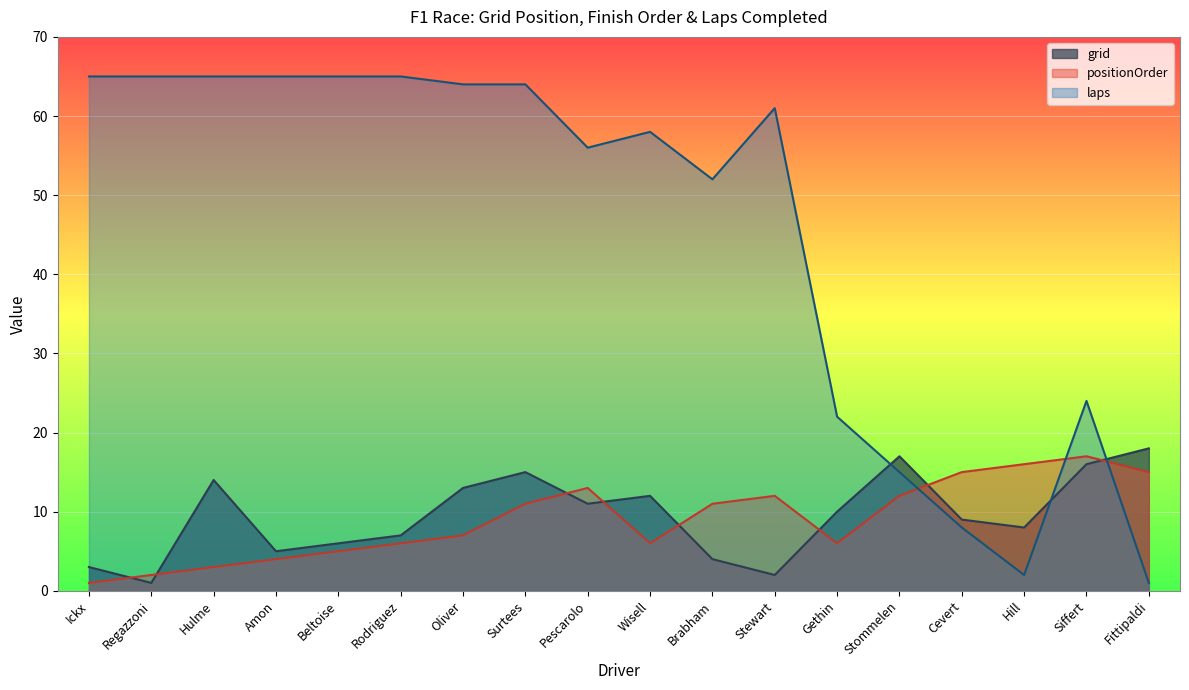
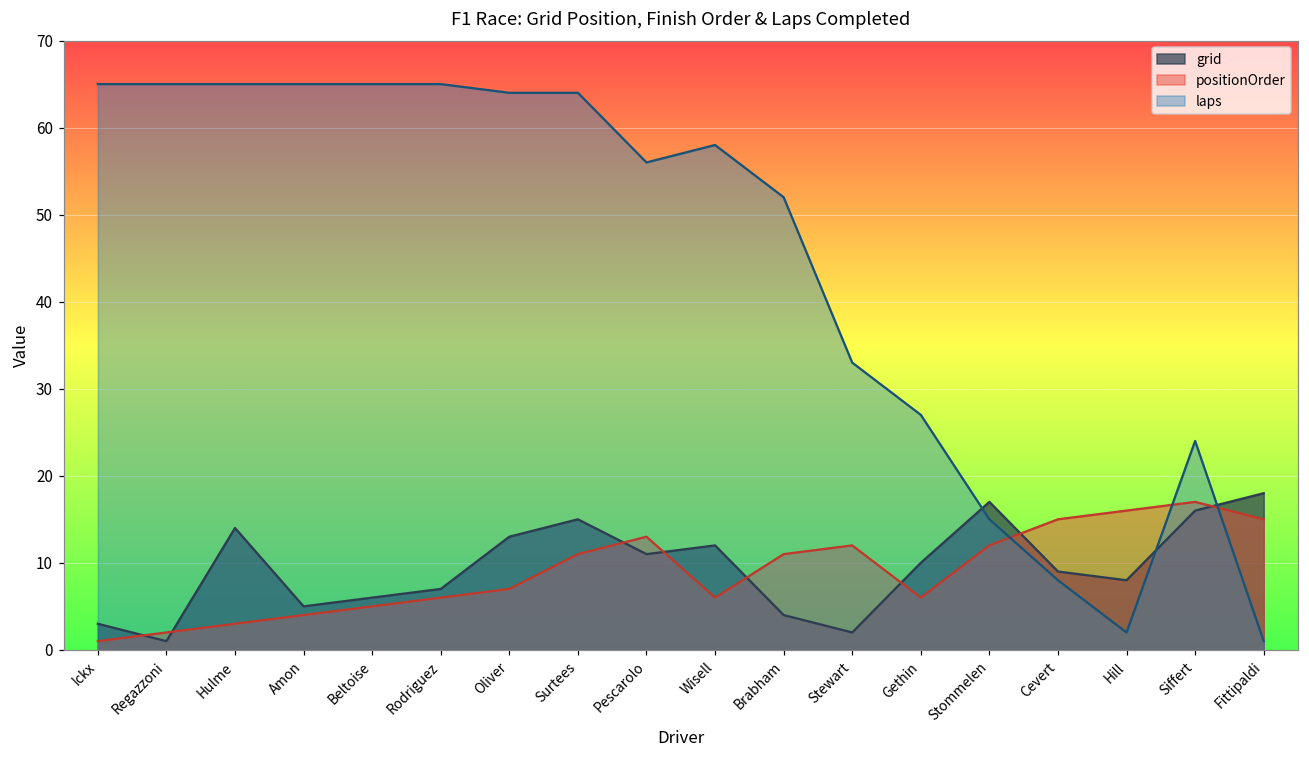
laps, Stewart: 61 -> 33
laps, Gethin: 22 -> 27
